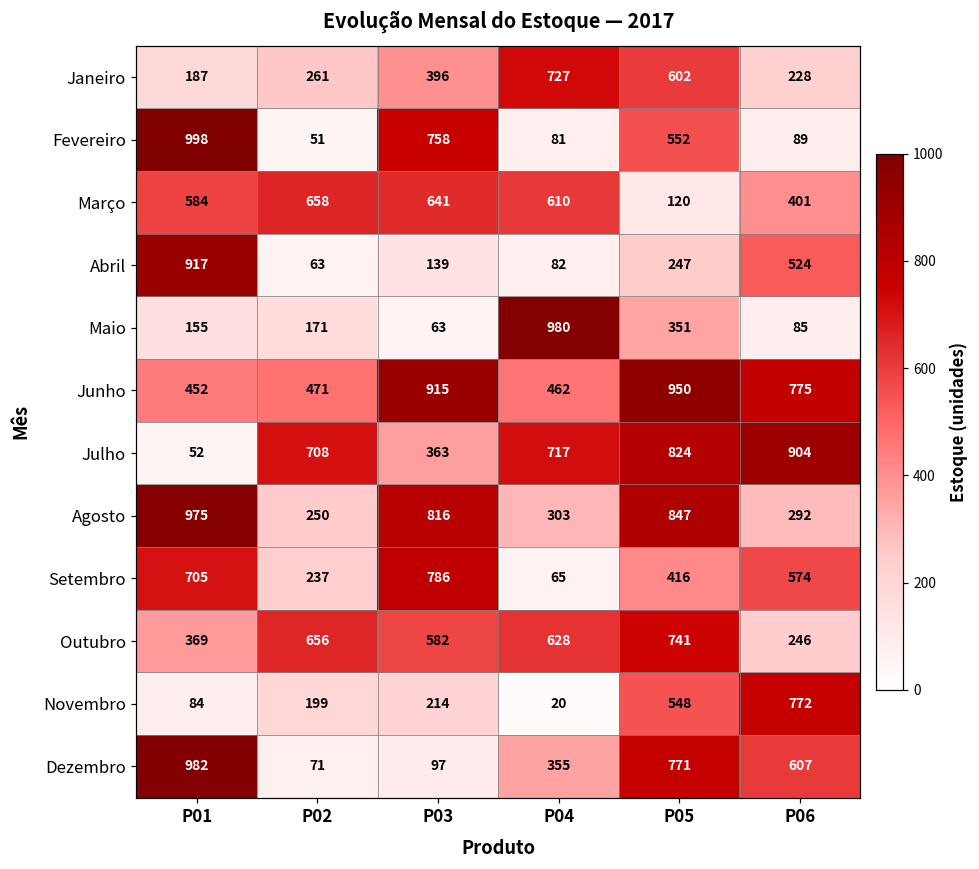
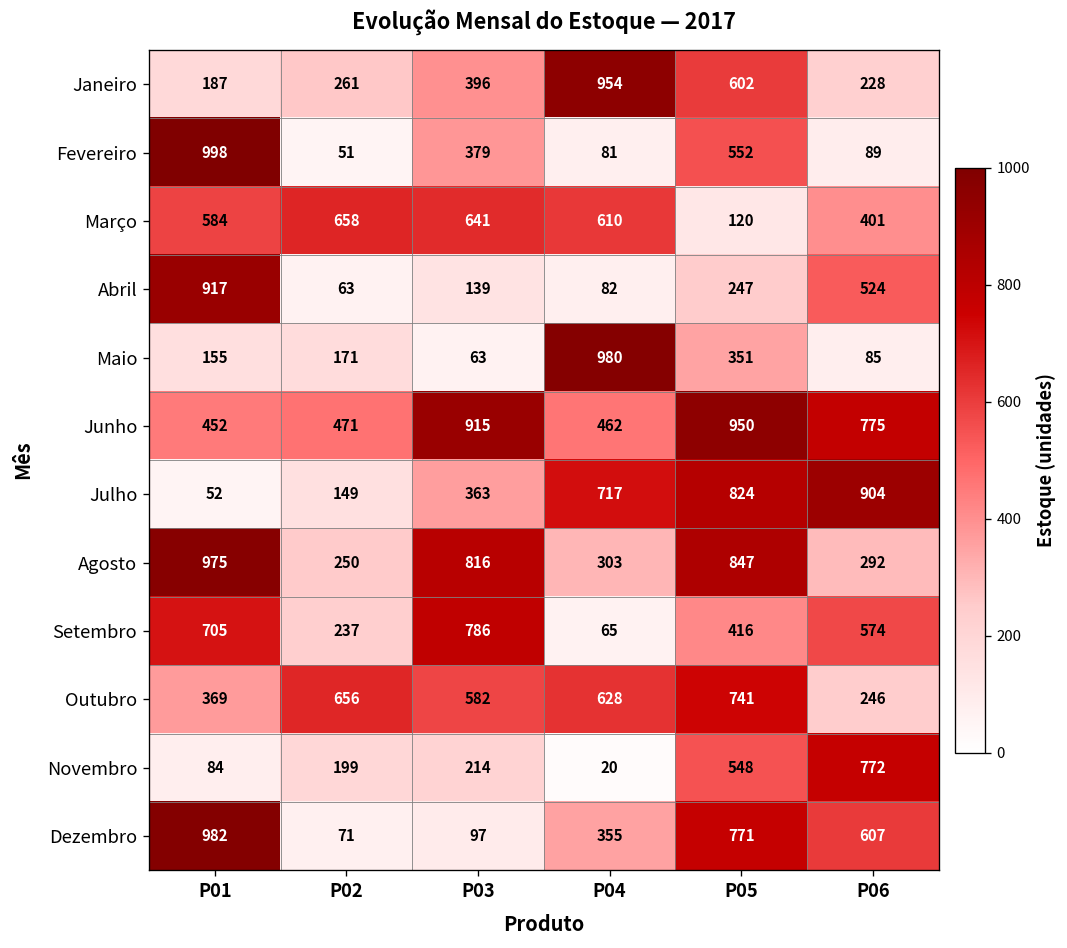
Janeiro, P04: 727 -> 954
Fevereiro, P03: 758 -> 379
Julho, P02: 708 -> 149
